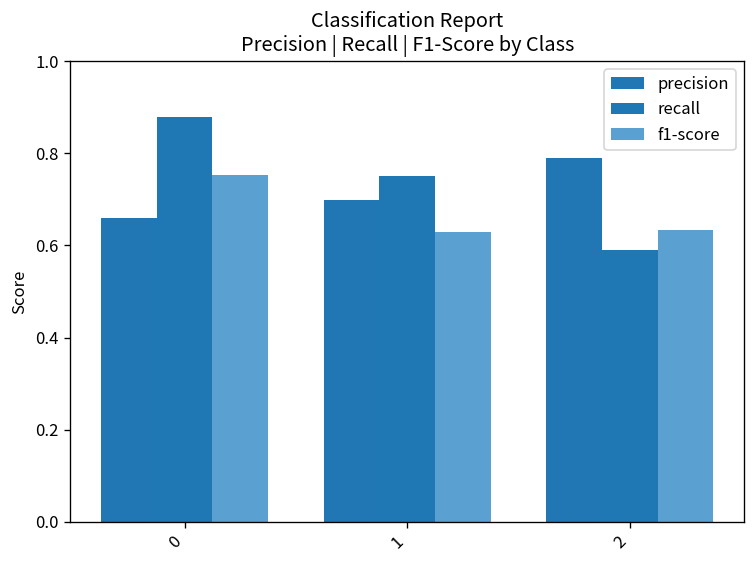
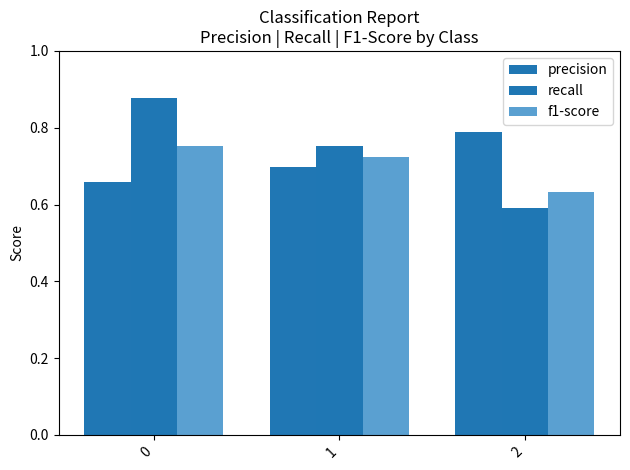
f1-score, 1: 0.63 -> 0.72
